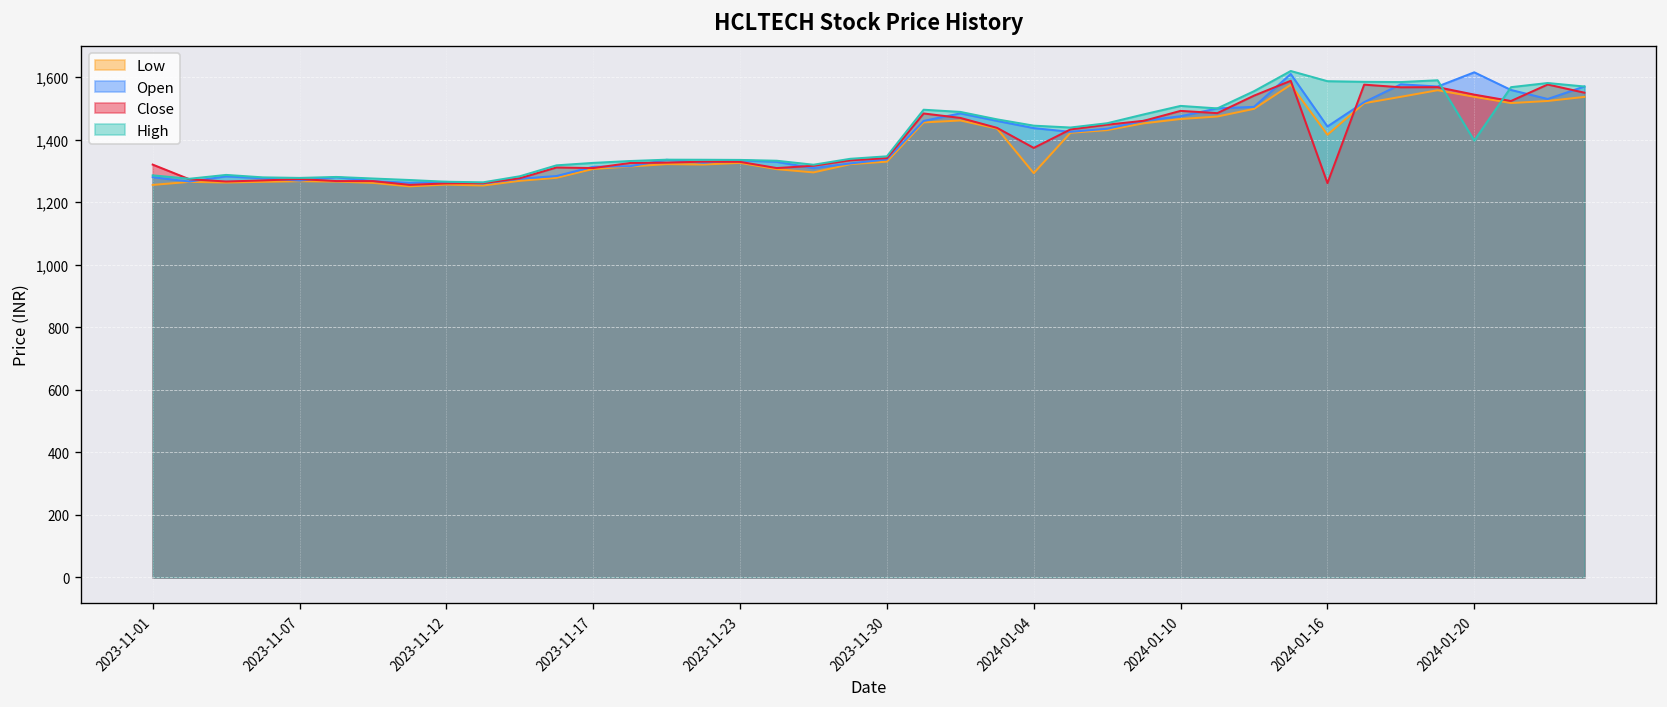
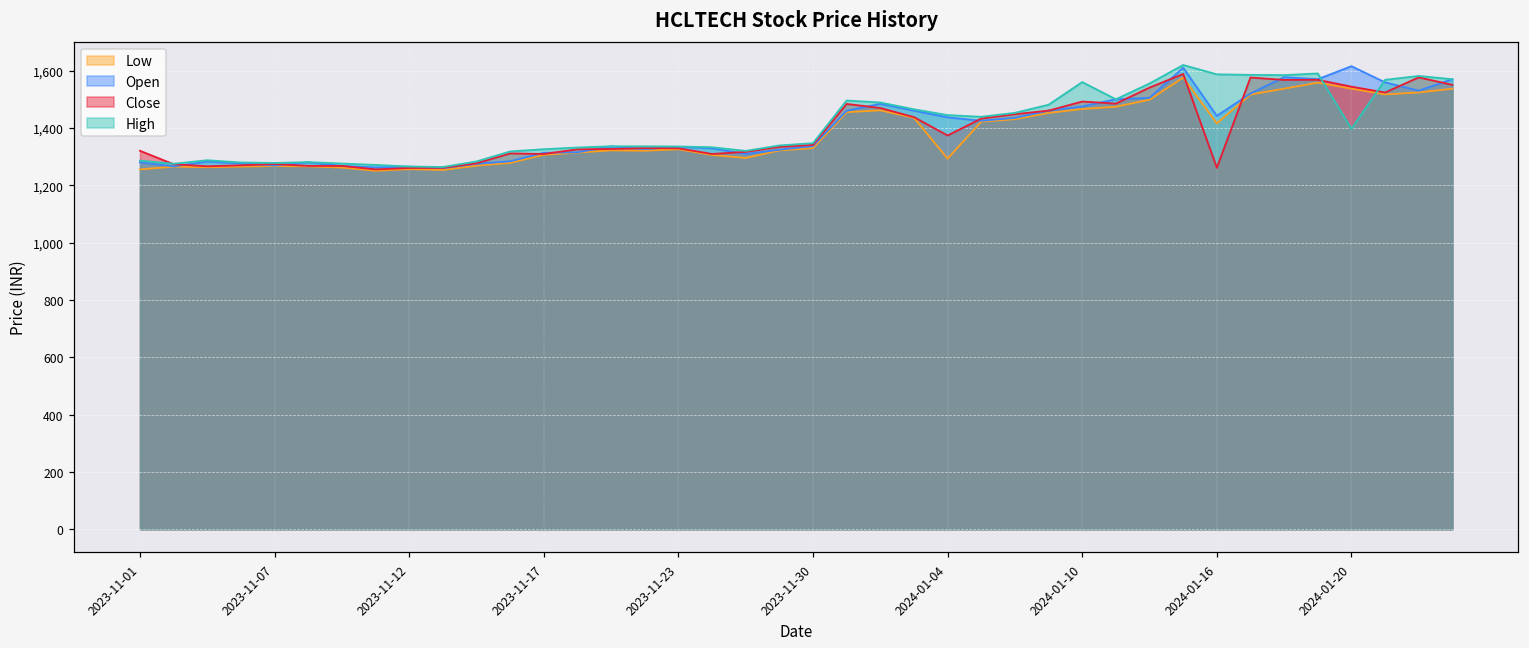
High, 2024-01-10: 1,510 -> 1,560
